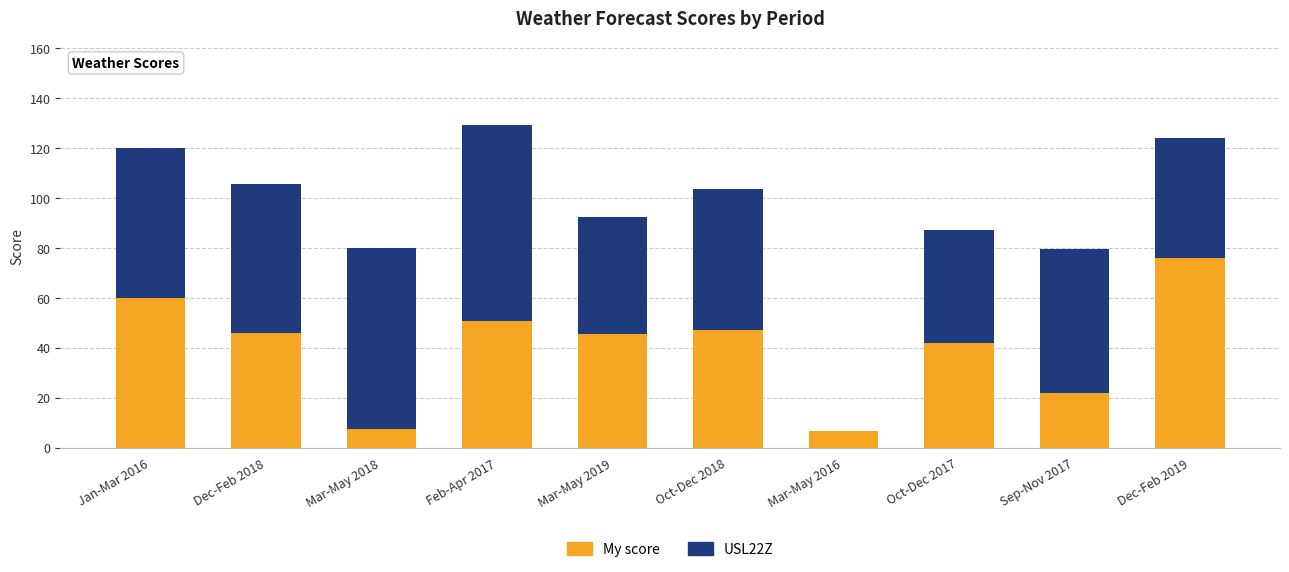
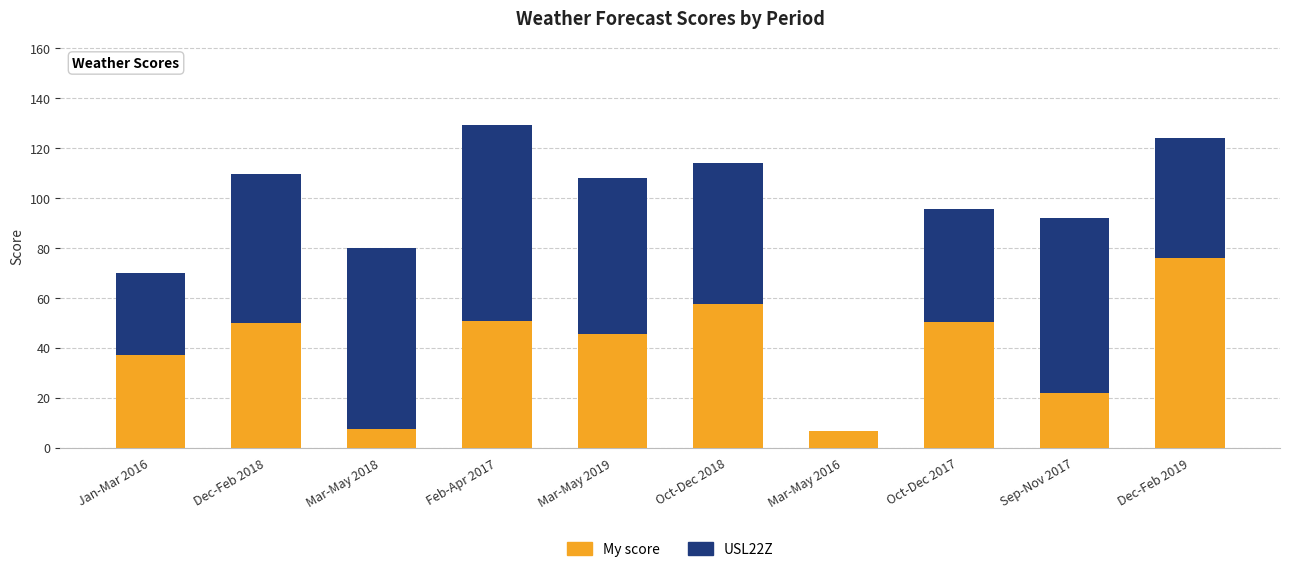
My score, Jan-Mar 2016: 60 -> 37
USL22Z, Jan-Mar 2016: 60 -> 33
My score, Dec-Feb 2018: 46 -> 50
USL22Z, Mar-May 2019: 47 -> 63
My score, Oct-Dec 2018: 47 -> 57
My score, Oct-Dec 2017: 42 -> 50
USL22Z, Sep-Nov 2017: 58 -> 70
